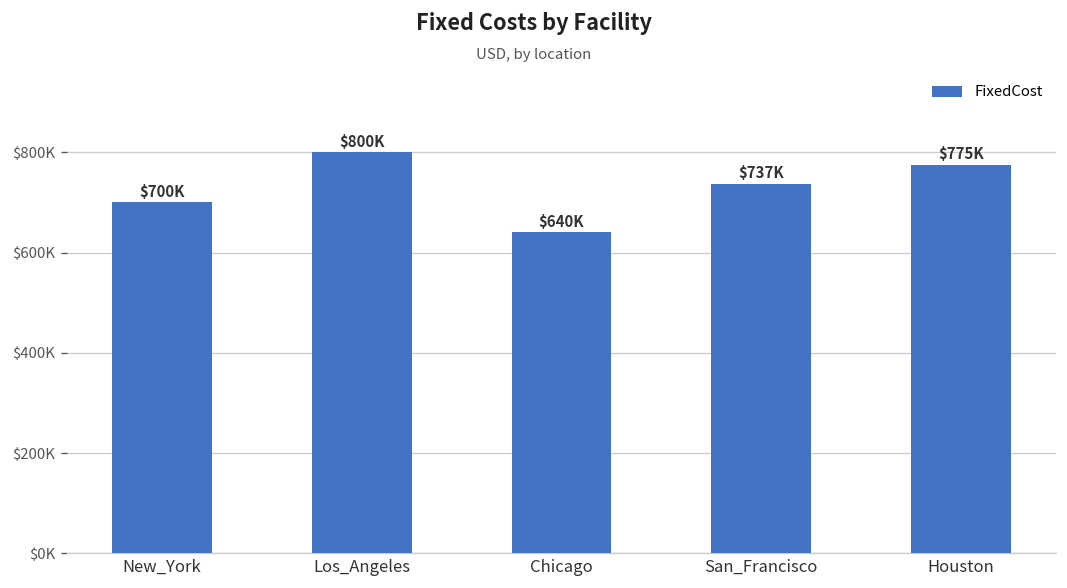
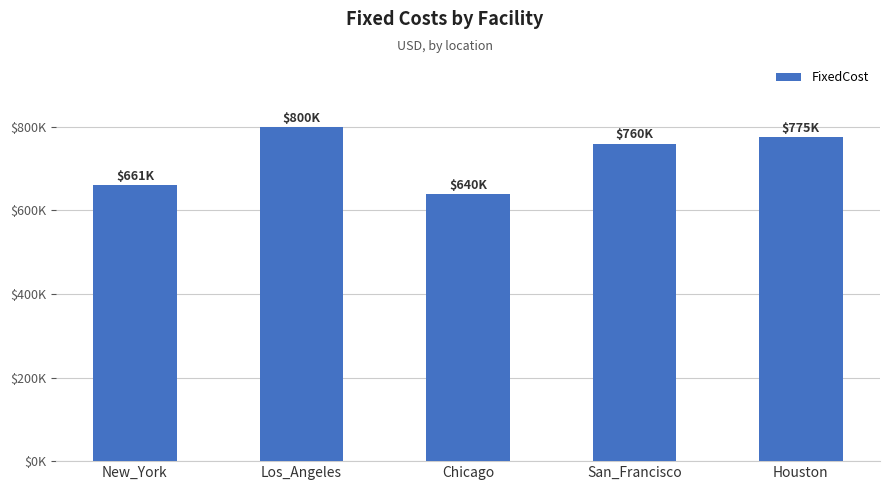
New_York: $700K -> $661K
San_Francisco: $737K -> $760K
